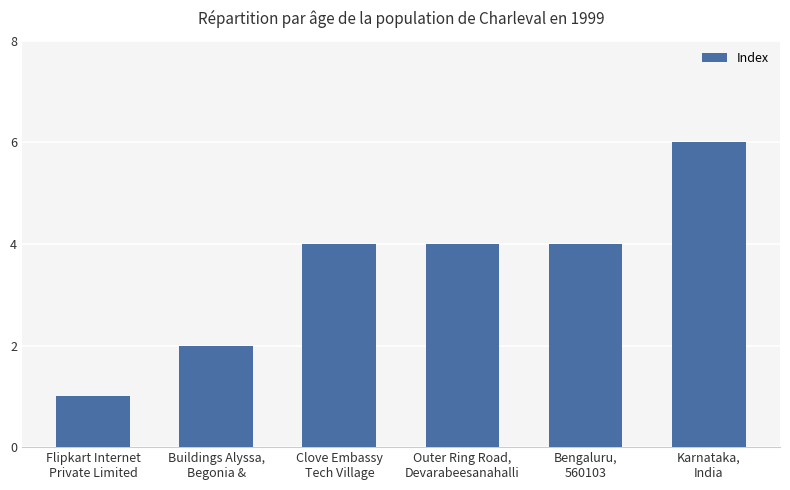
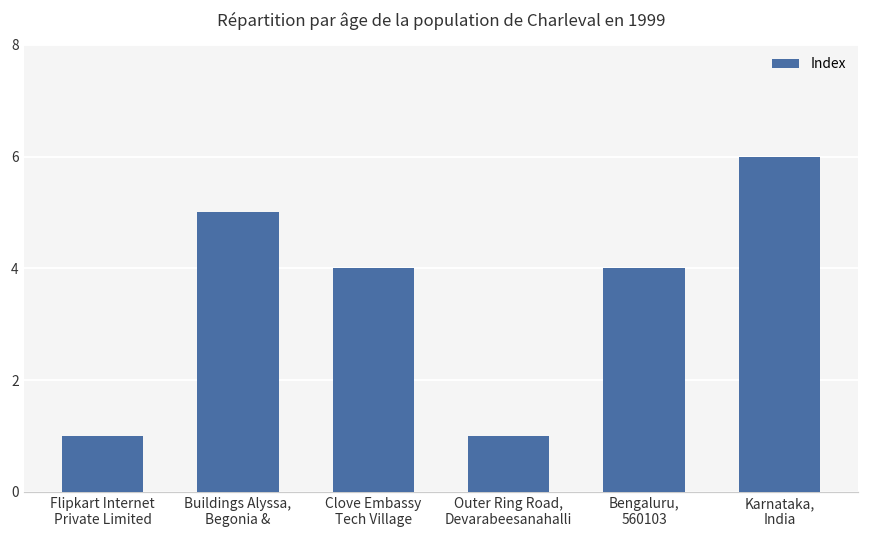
Buildings Alyssa, Begonia &: 2 -> 5
Outer Ring Road, Devarabeesanahalli: 4 -> 1
